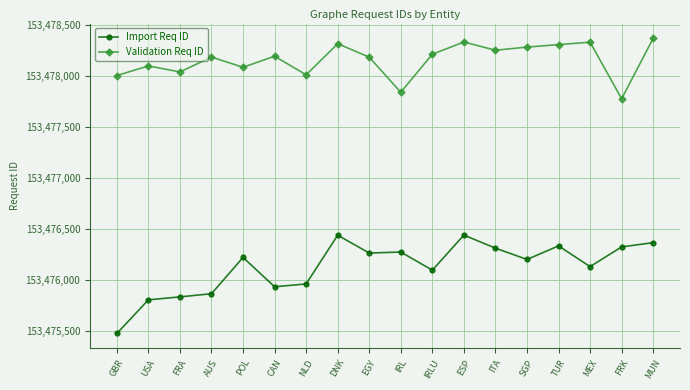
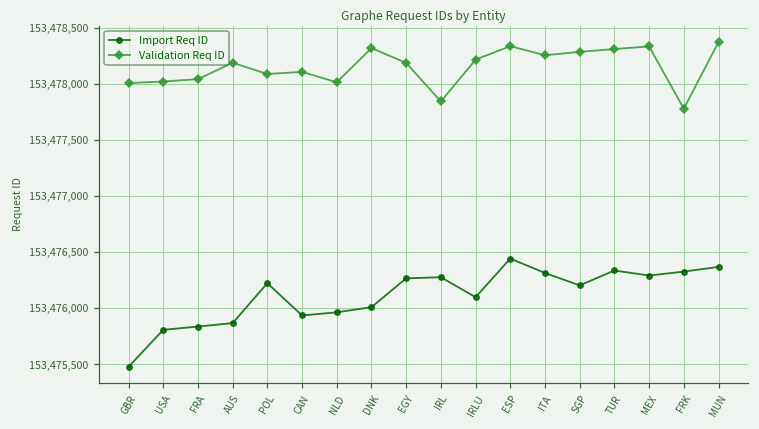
Validation Req ID, USA: 153,478,100 -> 153,478,020
Validation Req ID, CAN: 153,478,200 -> 153,478,110
Import Req ID, DNK: 153,476,440 -> 153,476,010
Import Req ID, MEX: 153,476,140 -> 153,476,290
